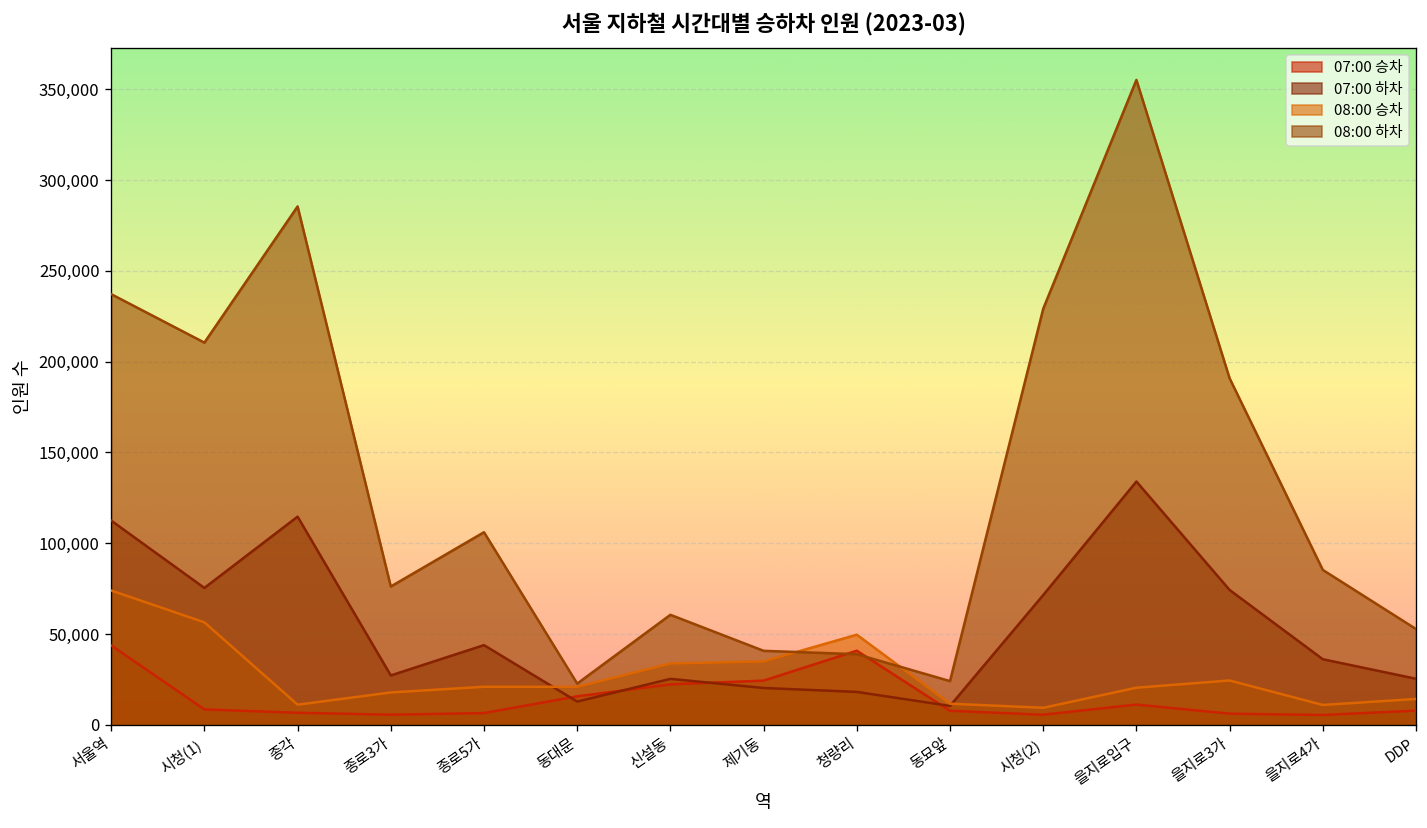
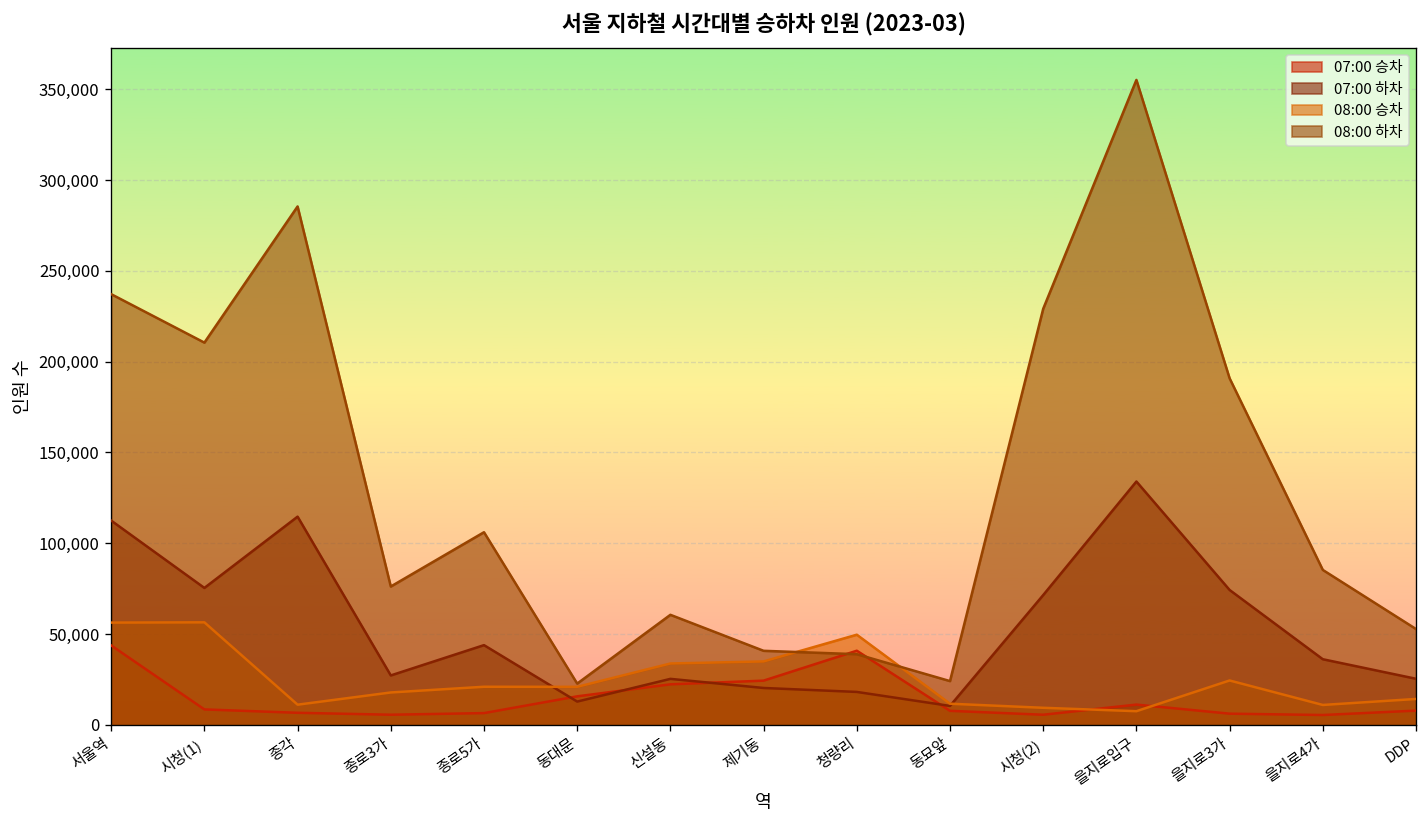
08:00 승차, 서울역: 74,000 -> 56,000
08:00 승차, 을지로입구: 20,000 -> 8,000
